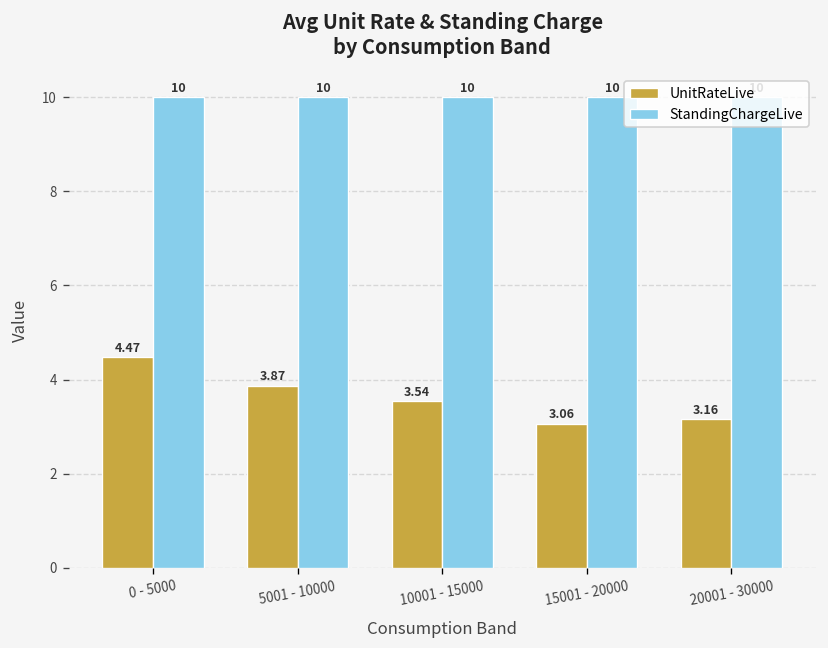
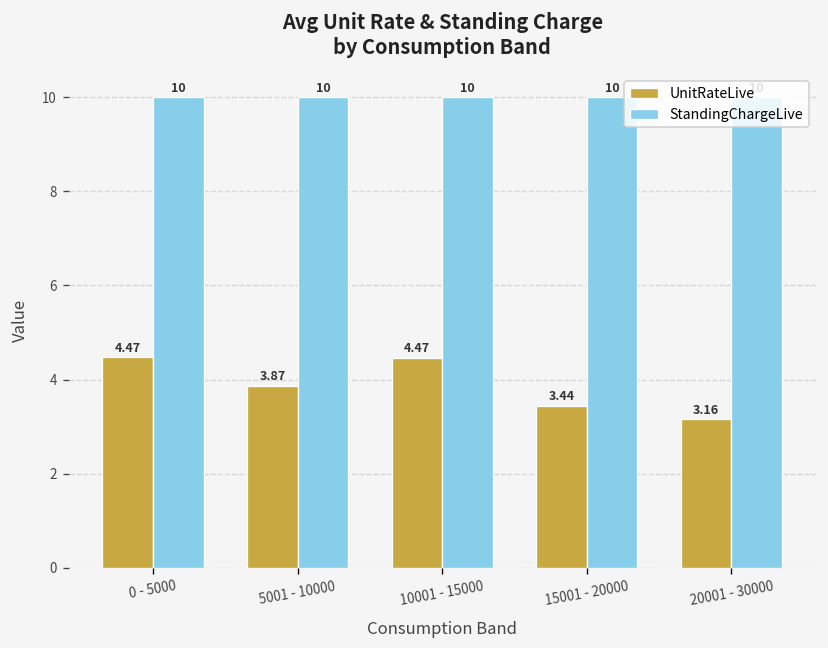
UnitRateLive, 10001 - 15000: 3.54 -> 4.47
UnitRateLive, 15001 - 20000: 3.06 -> 3.44
